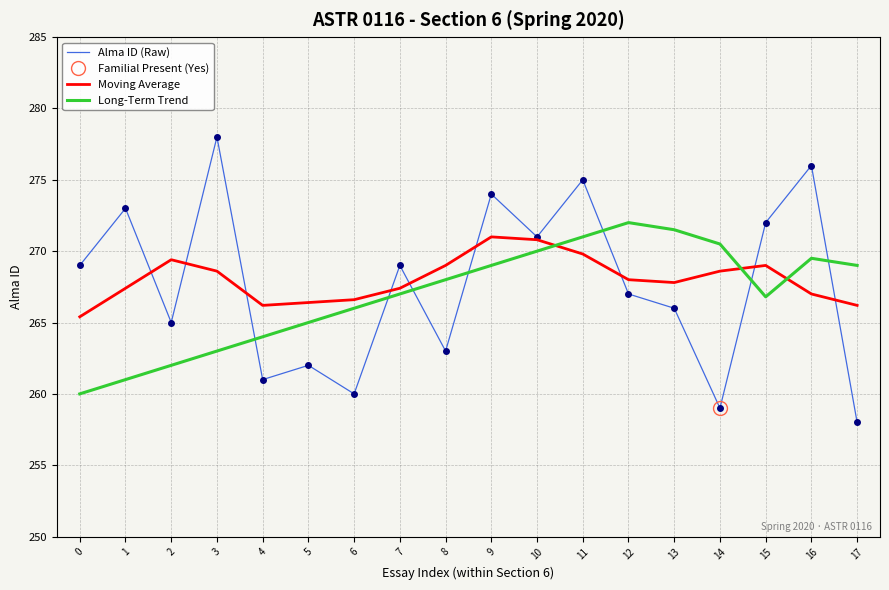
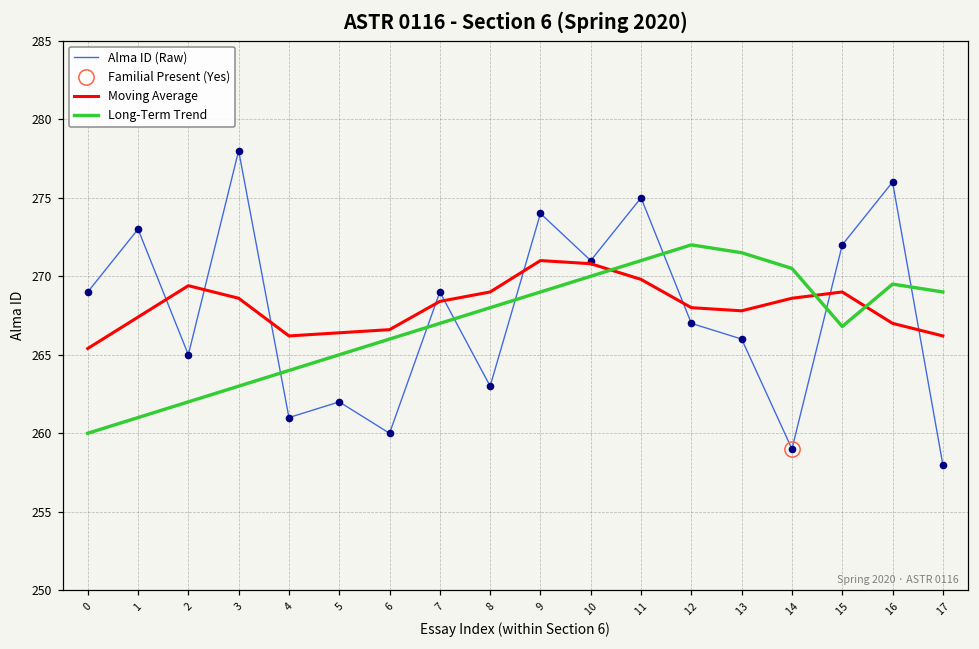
Moving Average, 7: 267.4 -> 268.4
